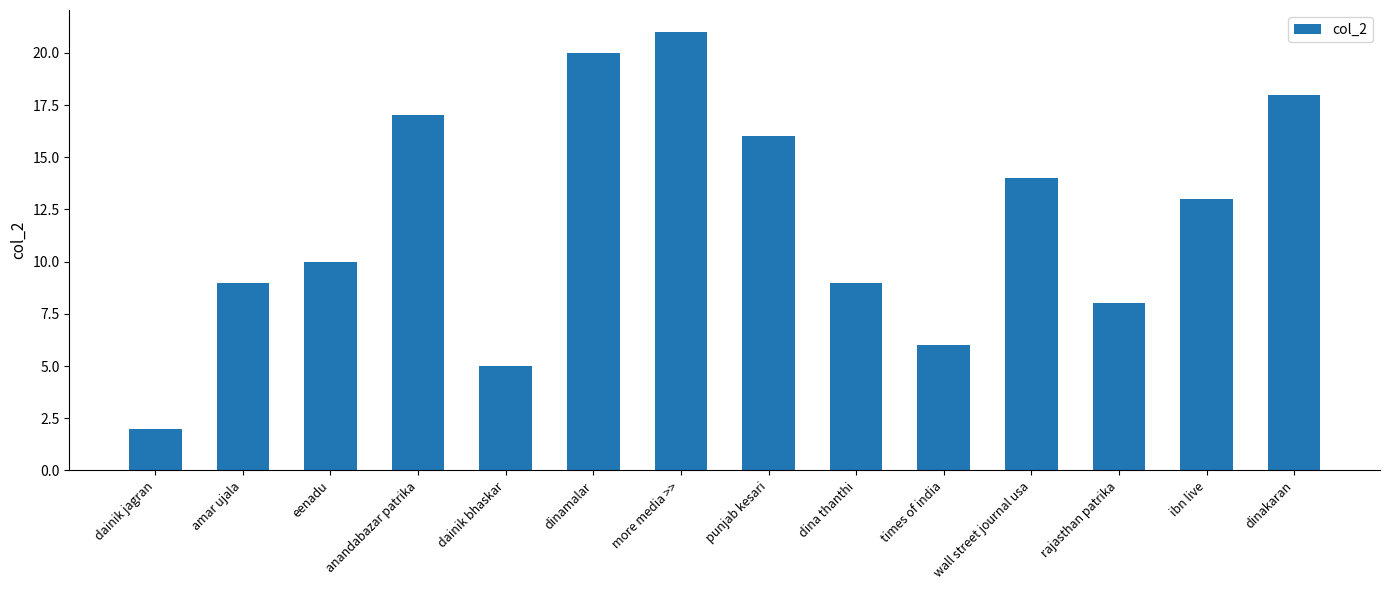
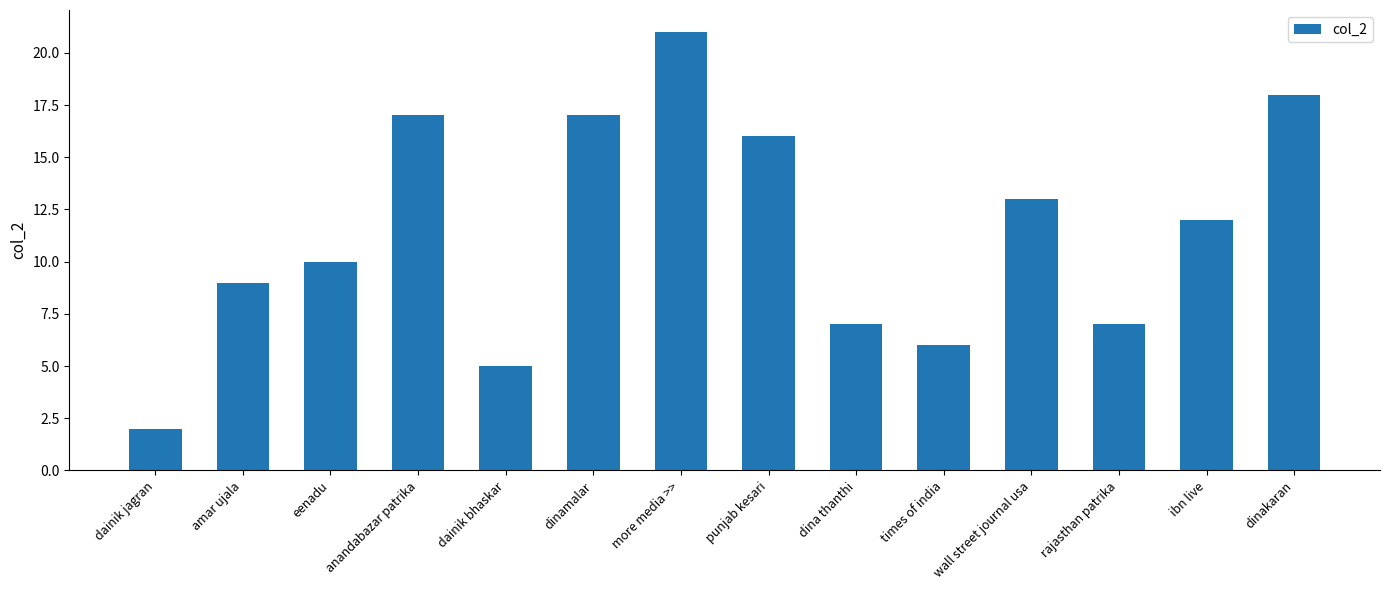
dinamalar: 20 -> 17
dina thanthi: 9 -> 7
wall street journal usa: 14 -> 13
rajasthan patrika: 8 -> 7
ibn live: 13 -> 12
